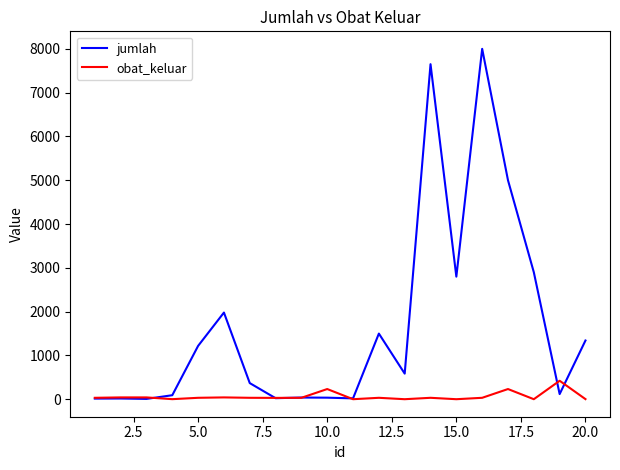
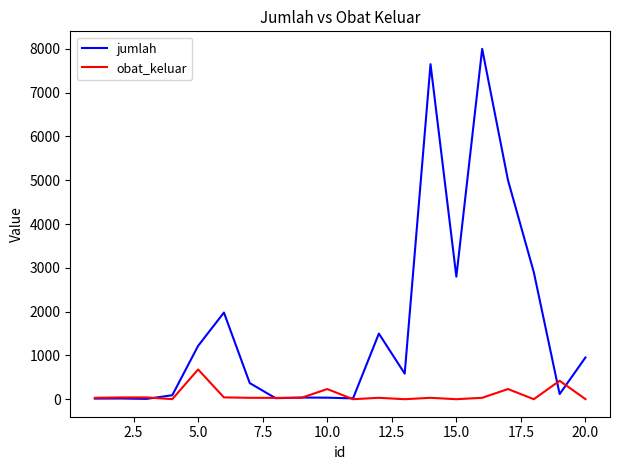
obat_keluar, 5.0: 0 -> 700
jumlah, 20.0: 1300 -> 1000
